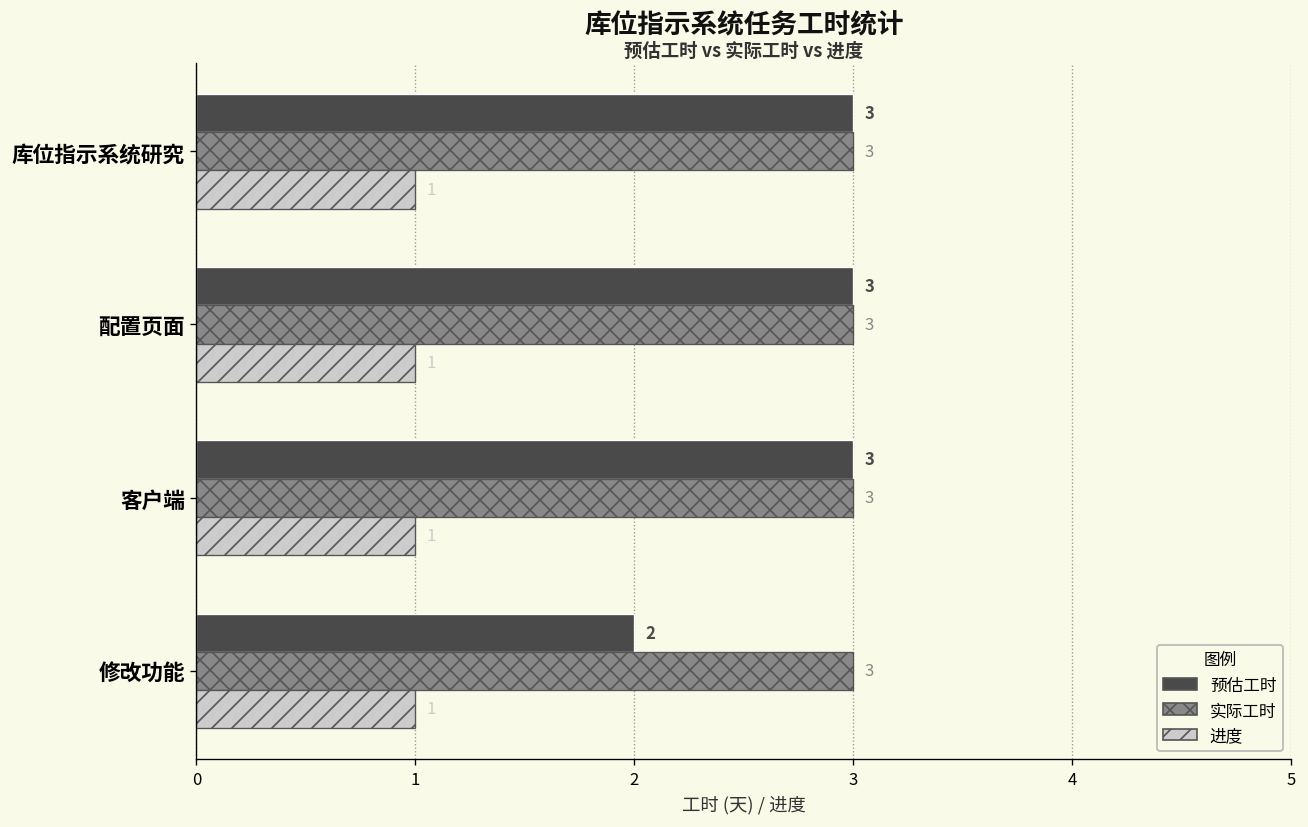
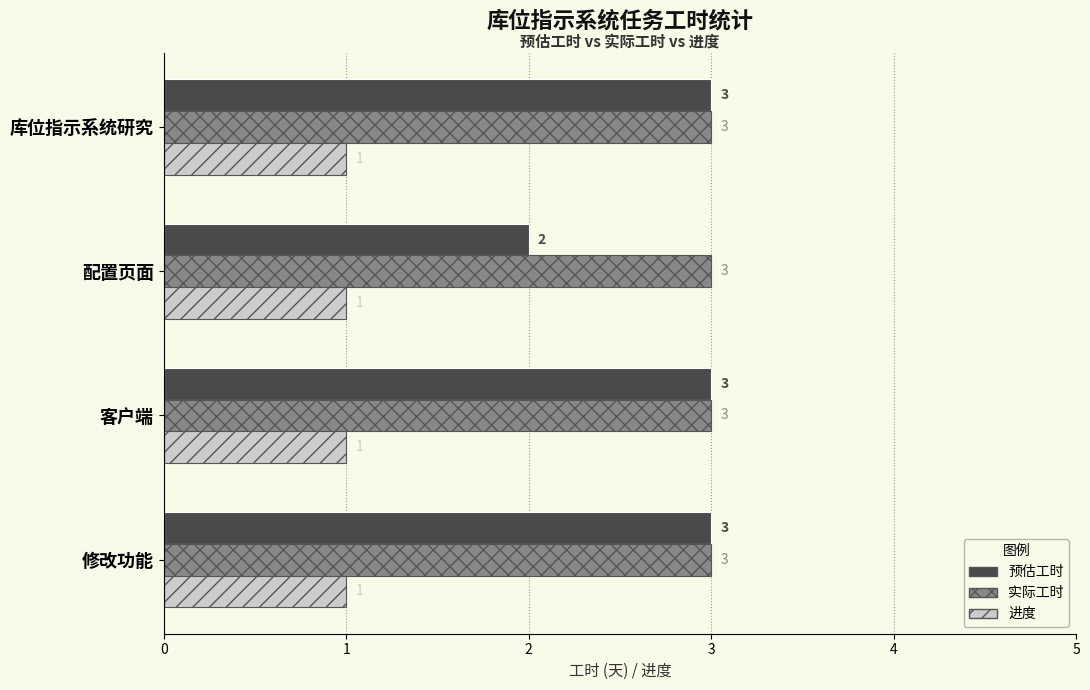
预估工时, 配置页面: 3 -> 2
预估工时, 修改功能: 2 -> 3
